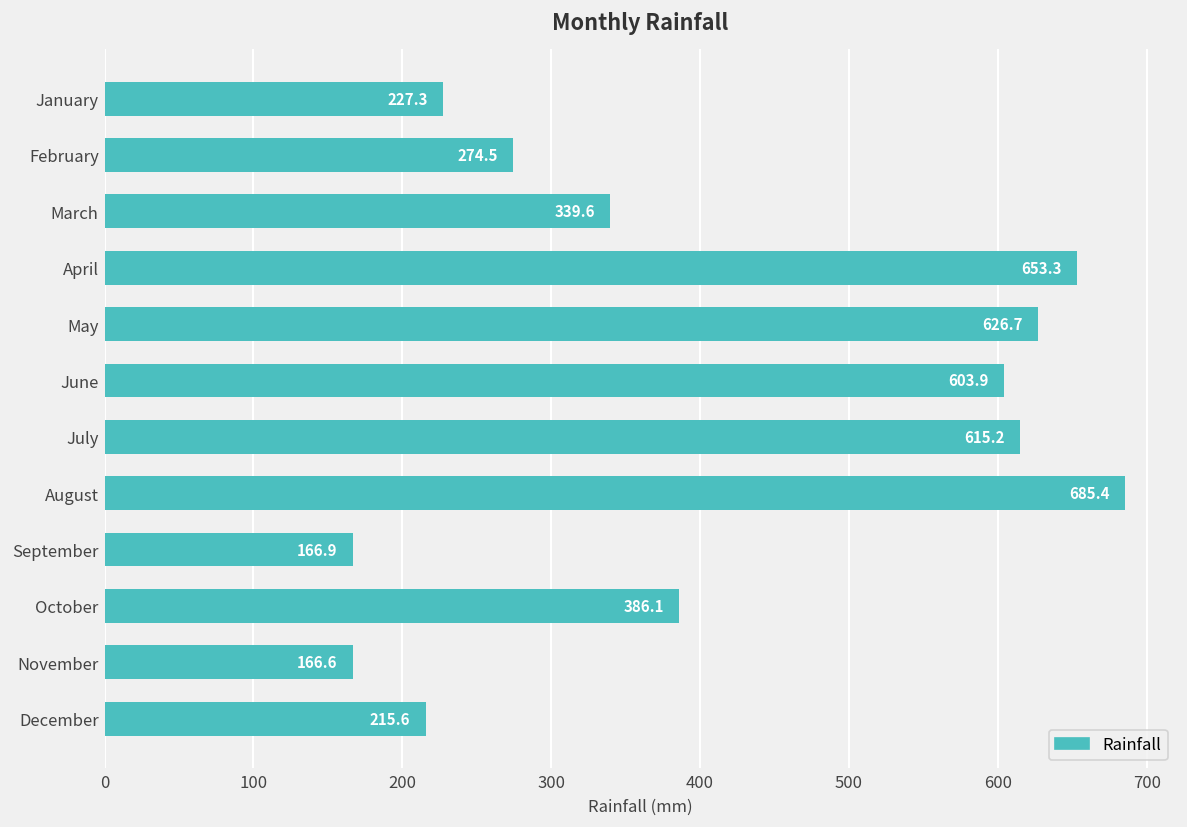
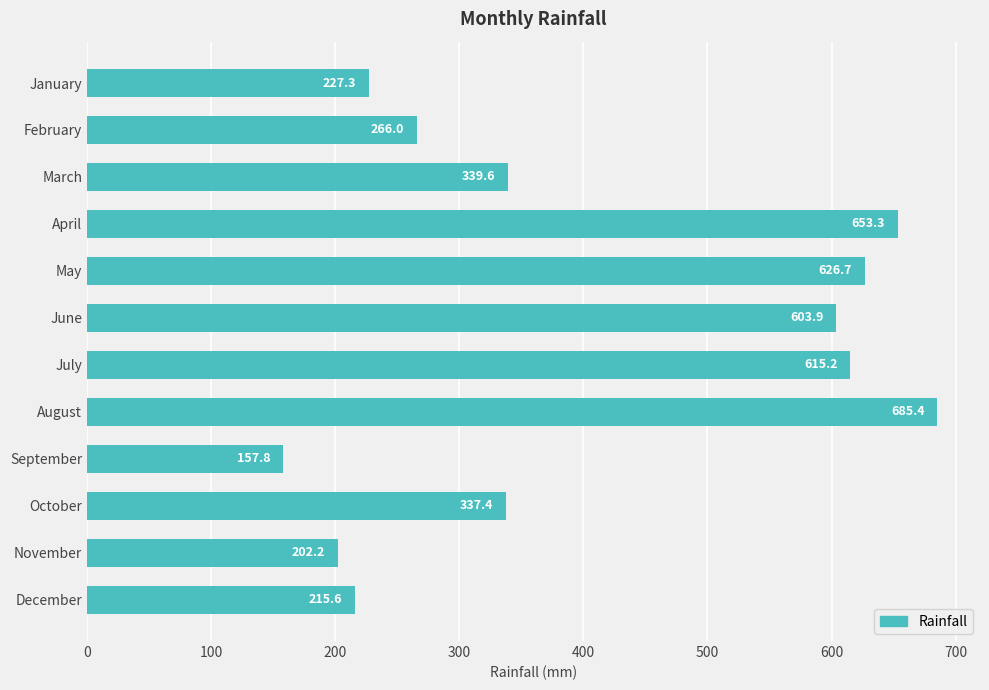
February: 274.5 -> 266.0
September: 166.9 -> 157.8
October: 386.1 -> 337.4
November: 166.6 -> 202.2
